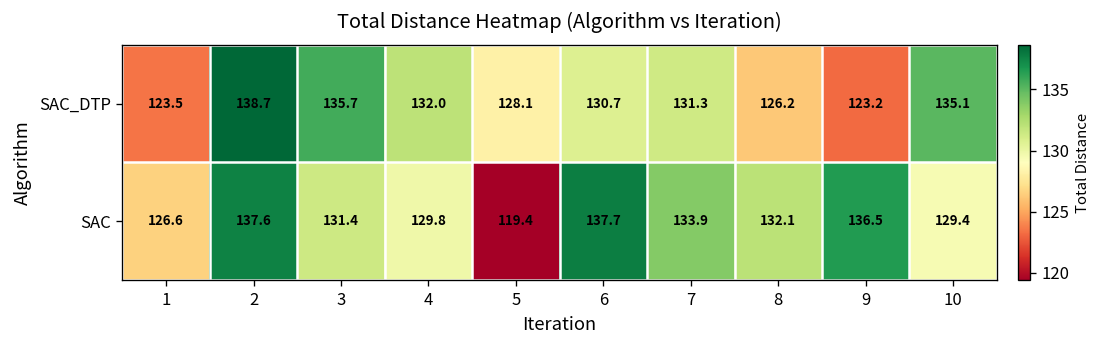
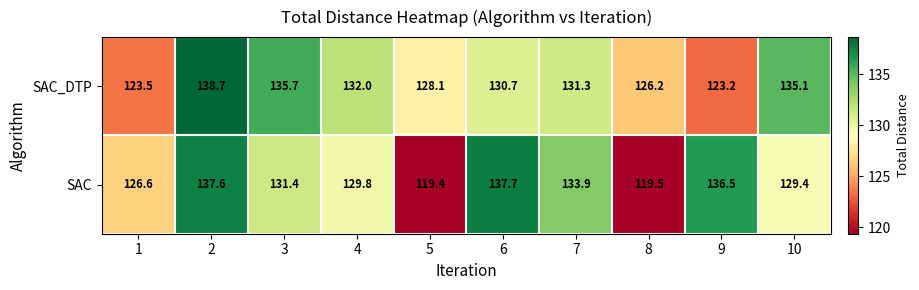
SAC, 8: 132.1 -> 119.5
